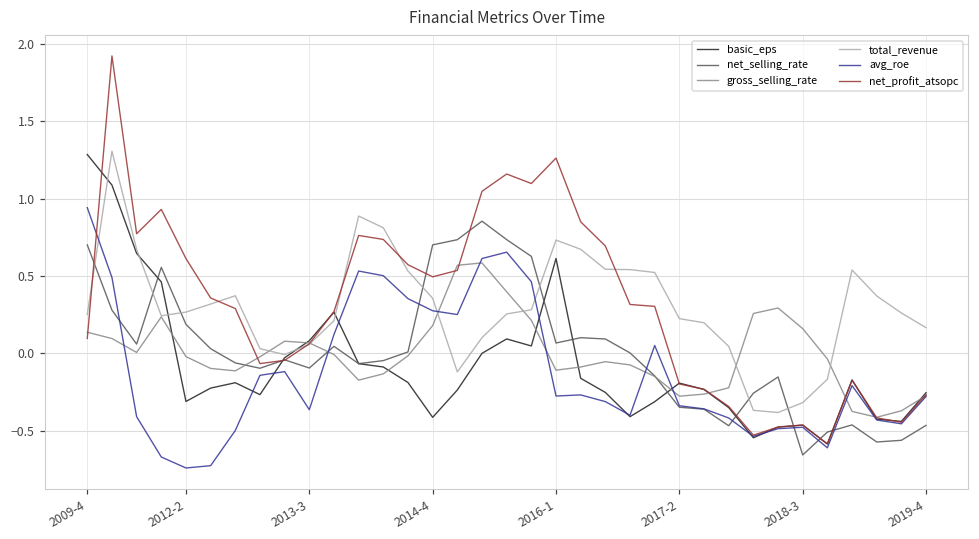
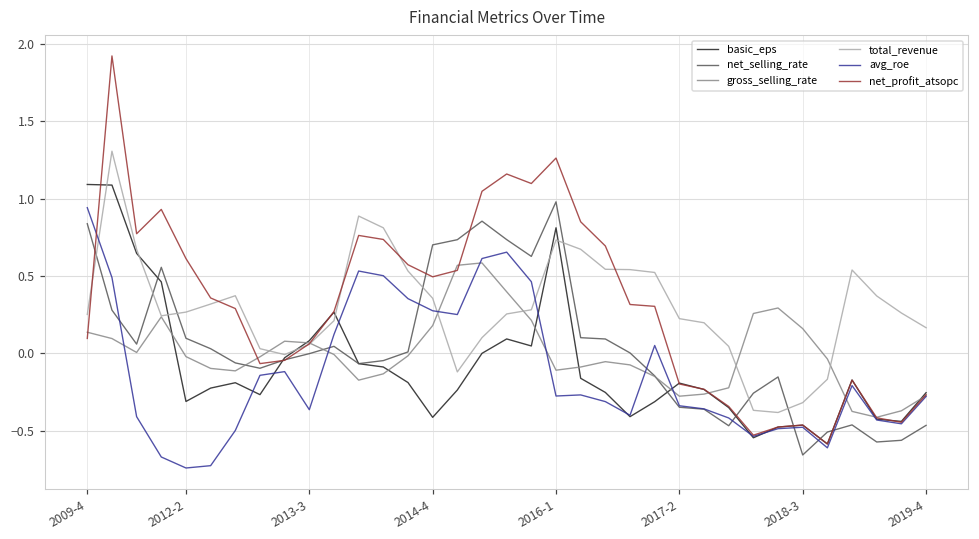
basic_eps, 2009-4: 1.28 -> 1.09
net_selling_rate, 2009-4: 0.70 -> 0.84
net_selling_rate, 2012-2: 0.19 -> 0.10
net_selling_rate, 2013-3: -0.09 -> 0.00
basic_eps, 2016-1: 0.61 -> 0.81
net_selling_rate, 2016-1: 0.07 -> 0.98
